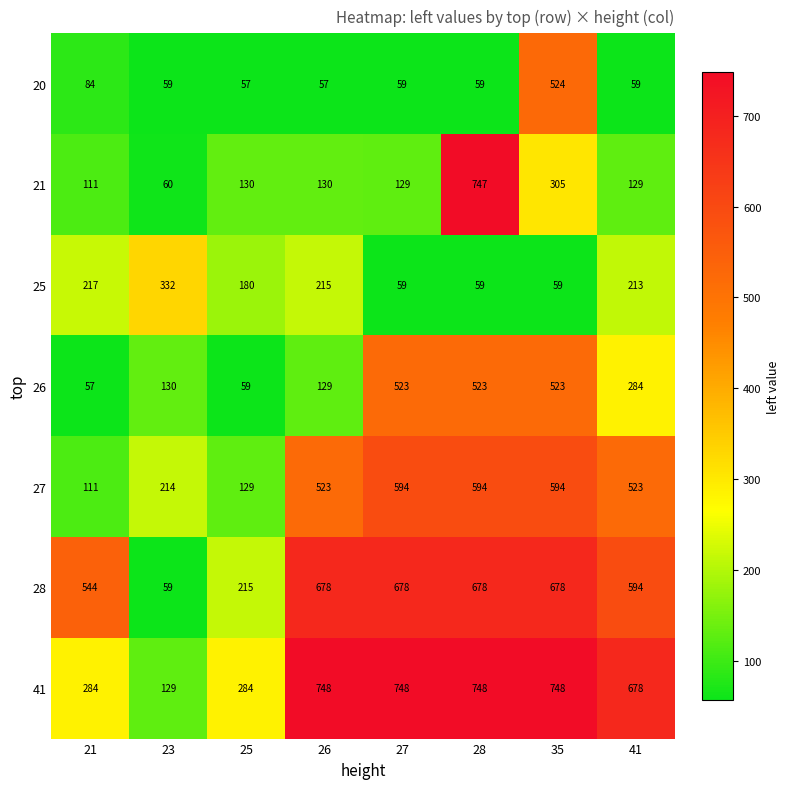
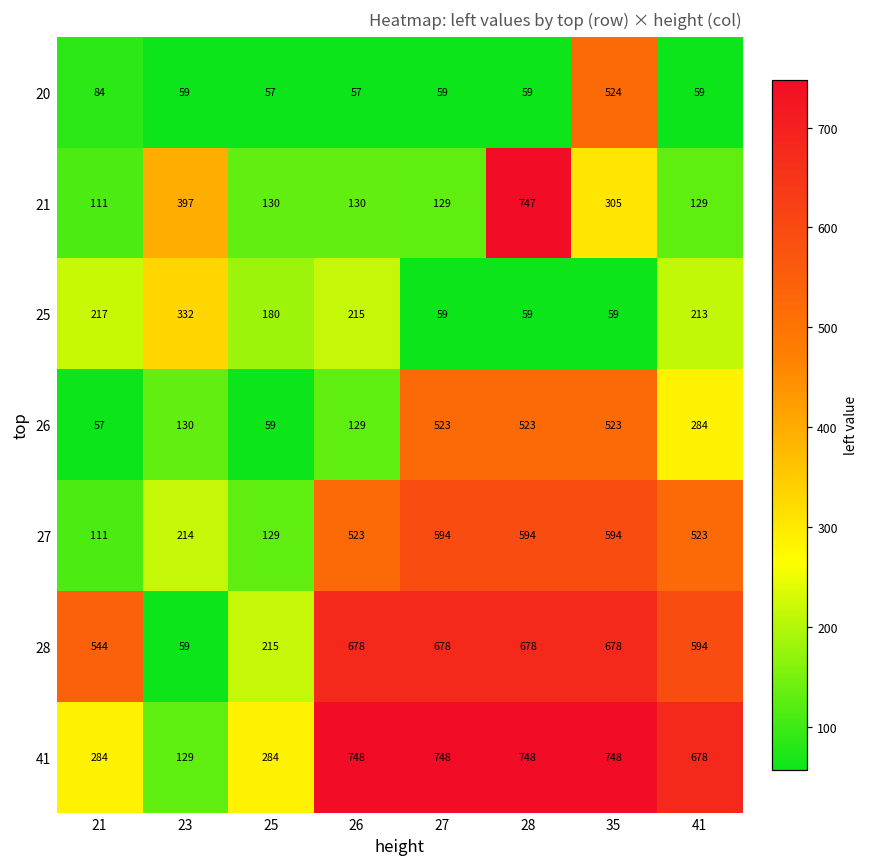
21, 23: 60 -> 397
